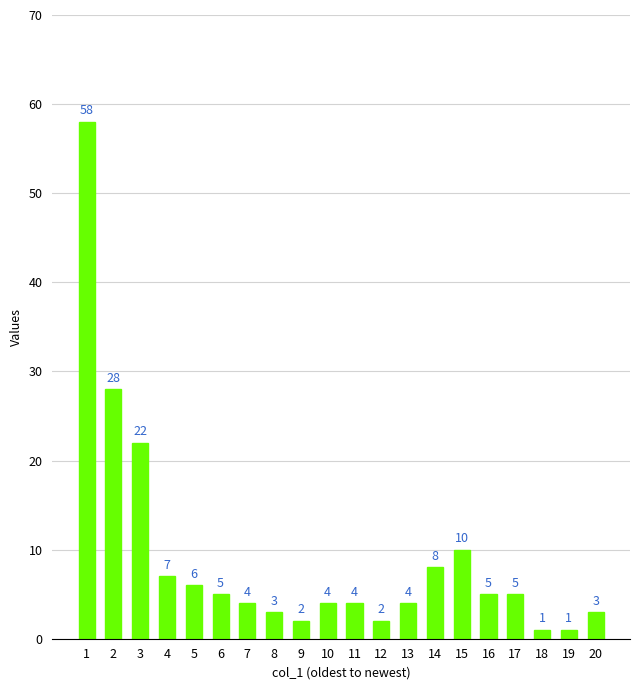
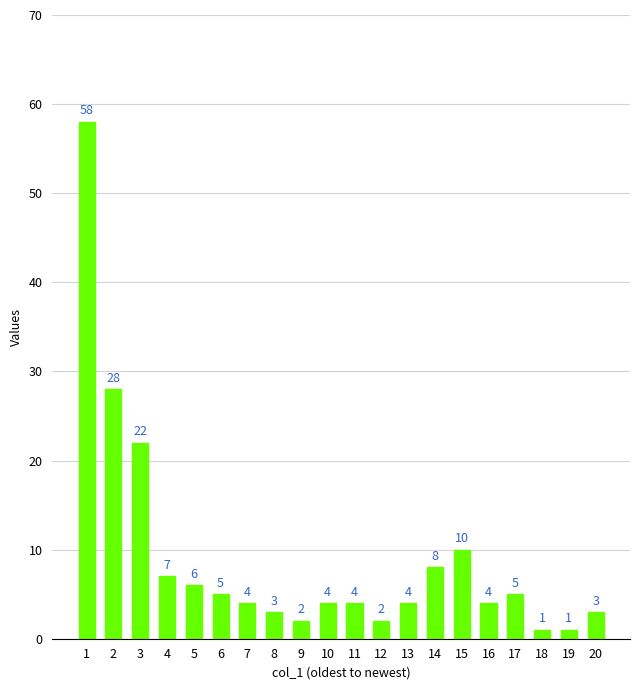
16: 5 -> 4
